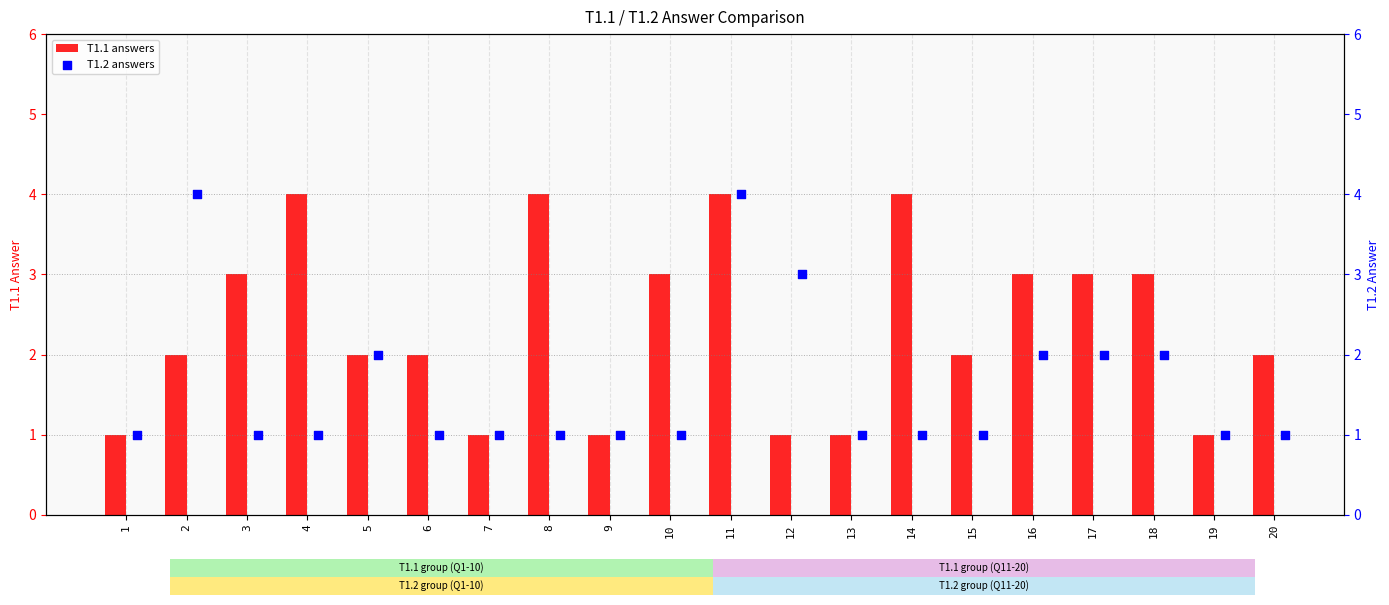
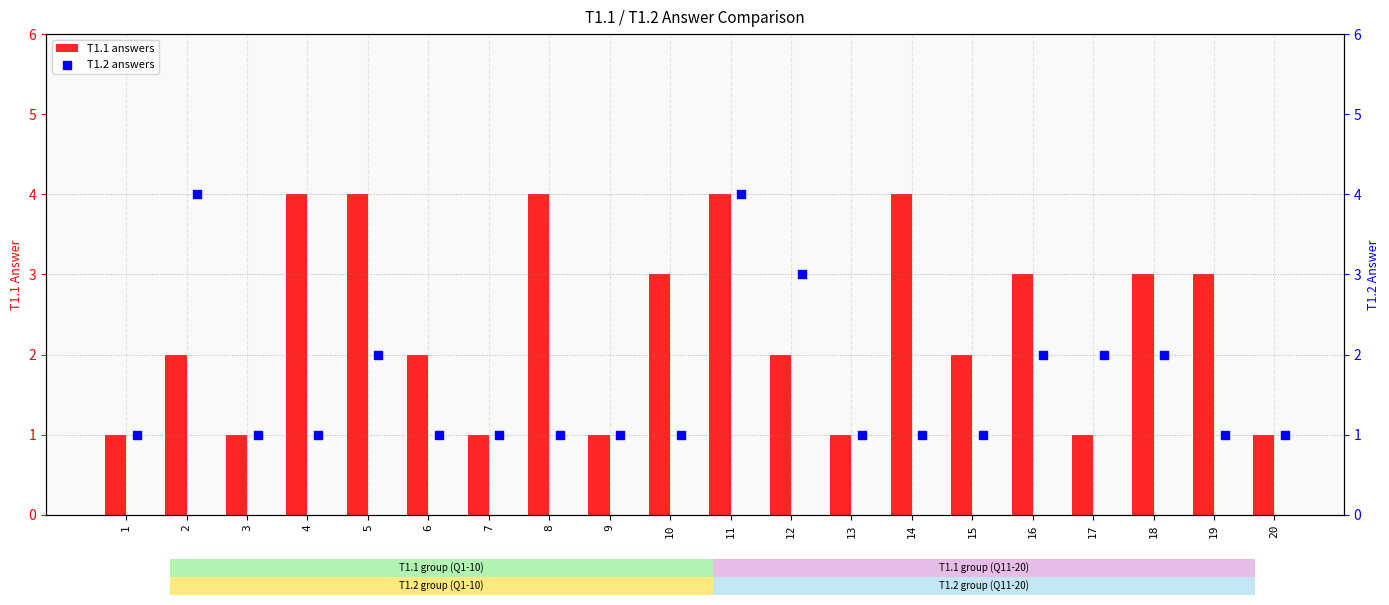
T1.1 answers, 3: 3 -> 1
T1.1 answers, 5: 2 -> 4
T1.1 answers, 12: 1 -> 2
T1.1 answers, 17: 3 -> 1
T1.1 answers, 19: 1 -> 3
T1.1 answers, 20: 2 -> 1
